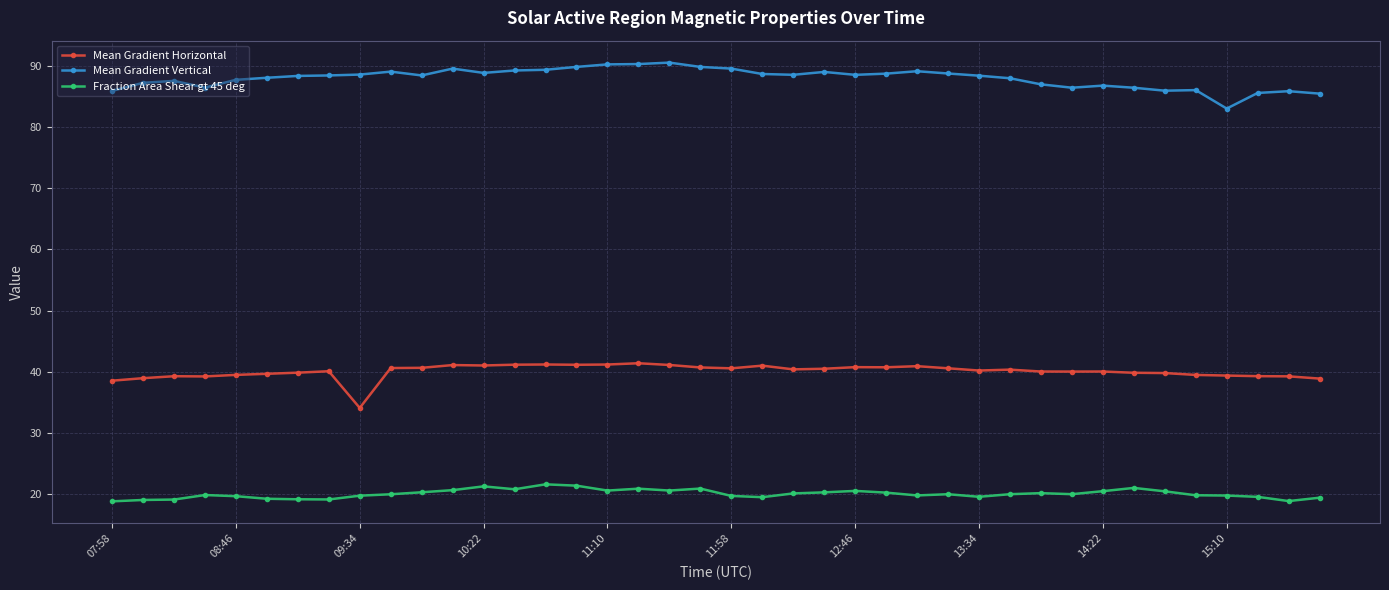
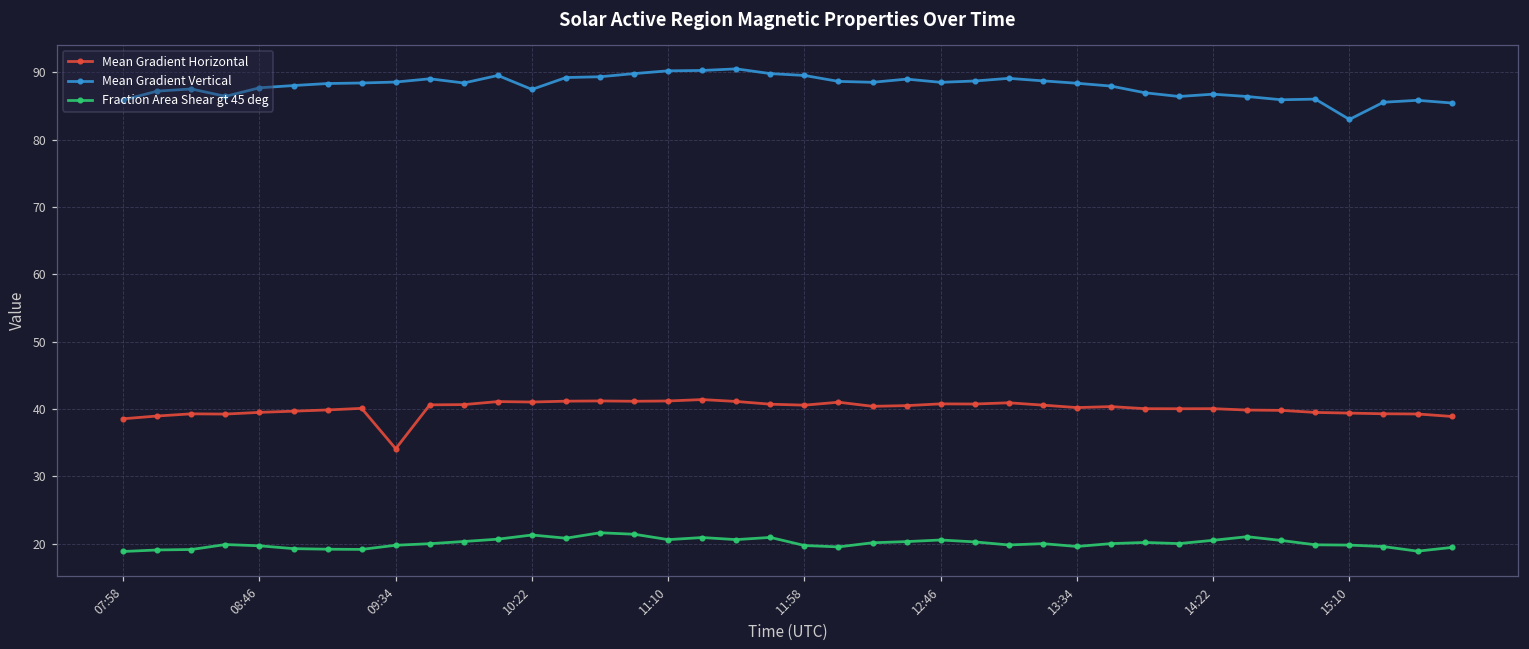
Mean Gradient Vertical, 10:22: 89 -> 87
